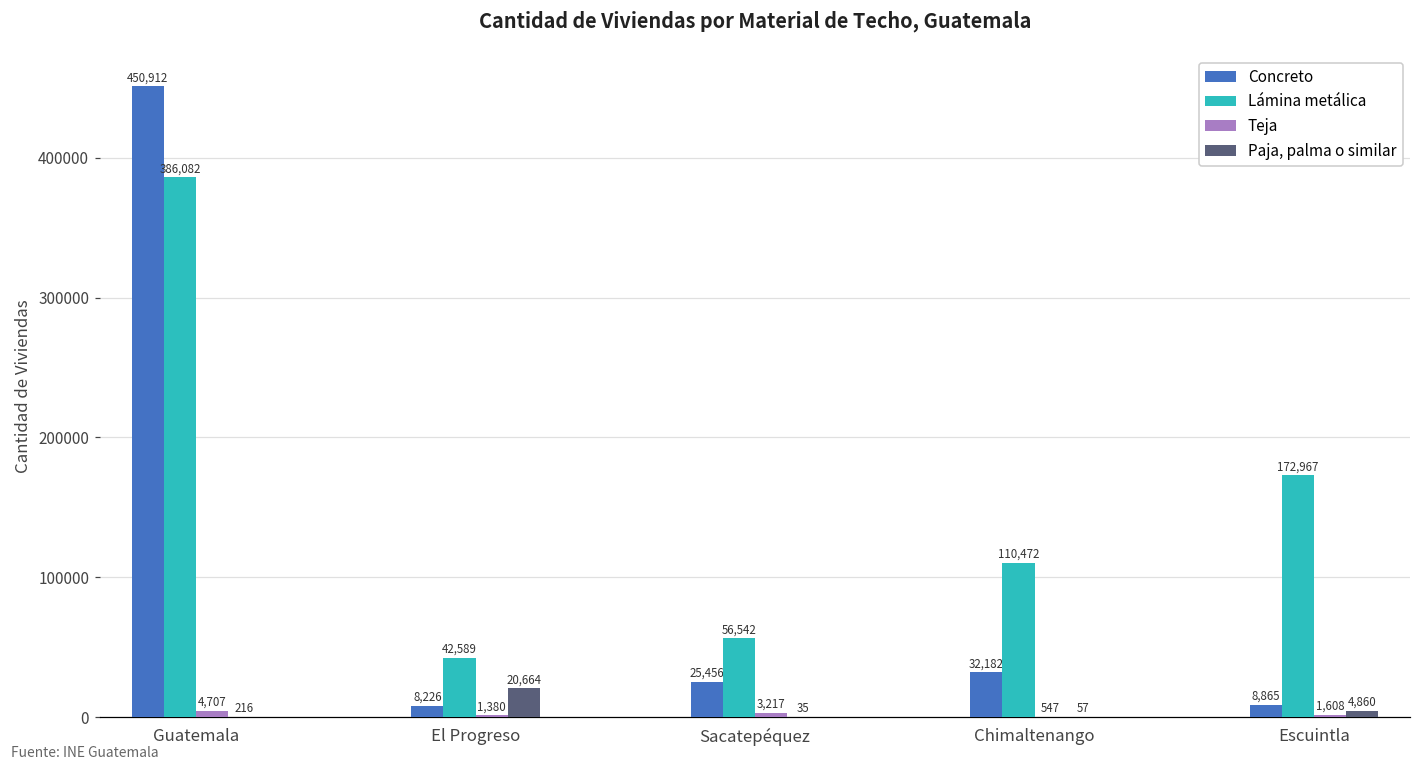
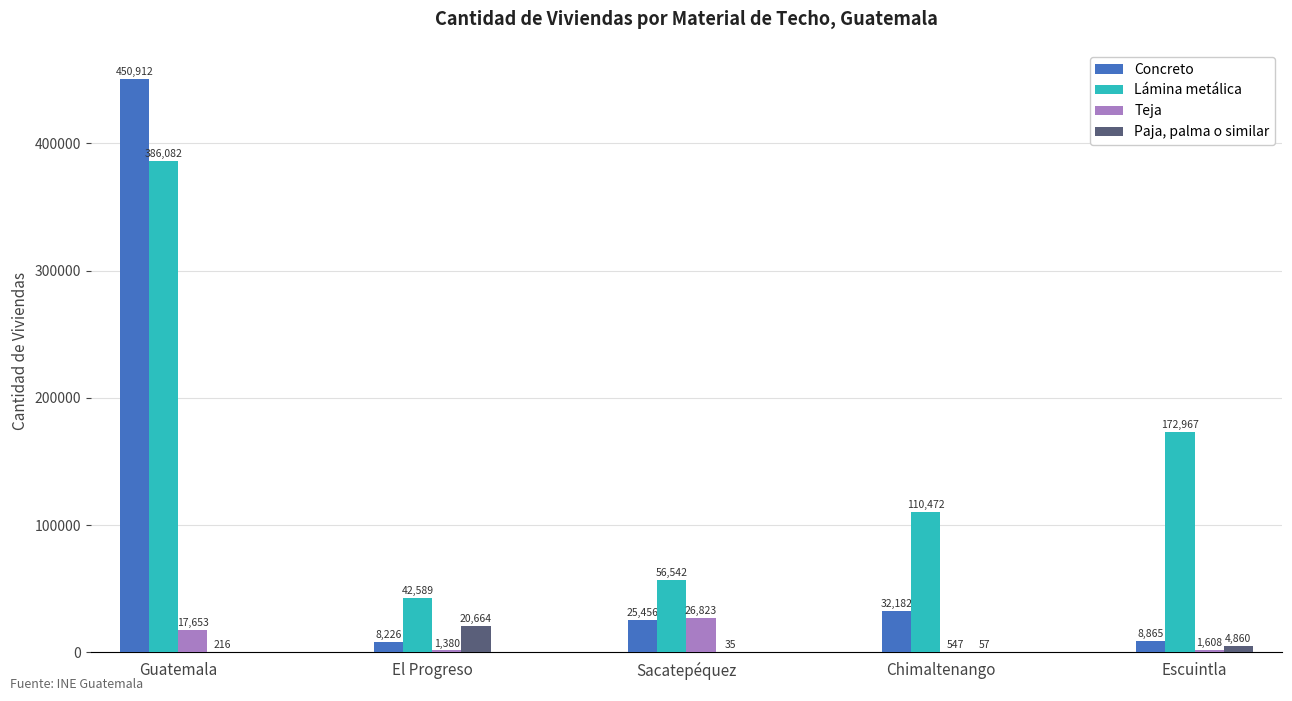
Teja, Guatemala: 4,707 -> 17,653
Teja, Sacatepéquez: 3,217 -> 26,823
